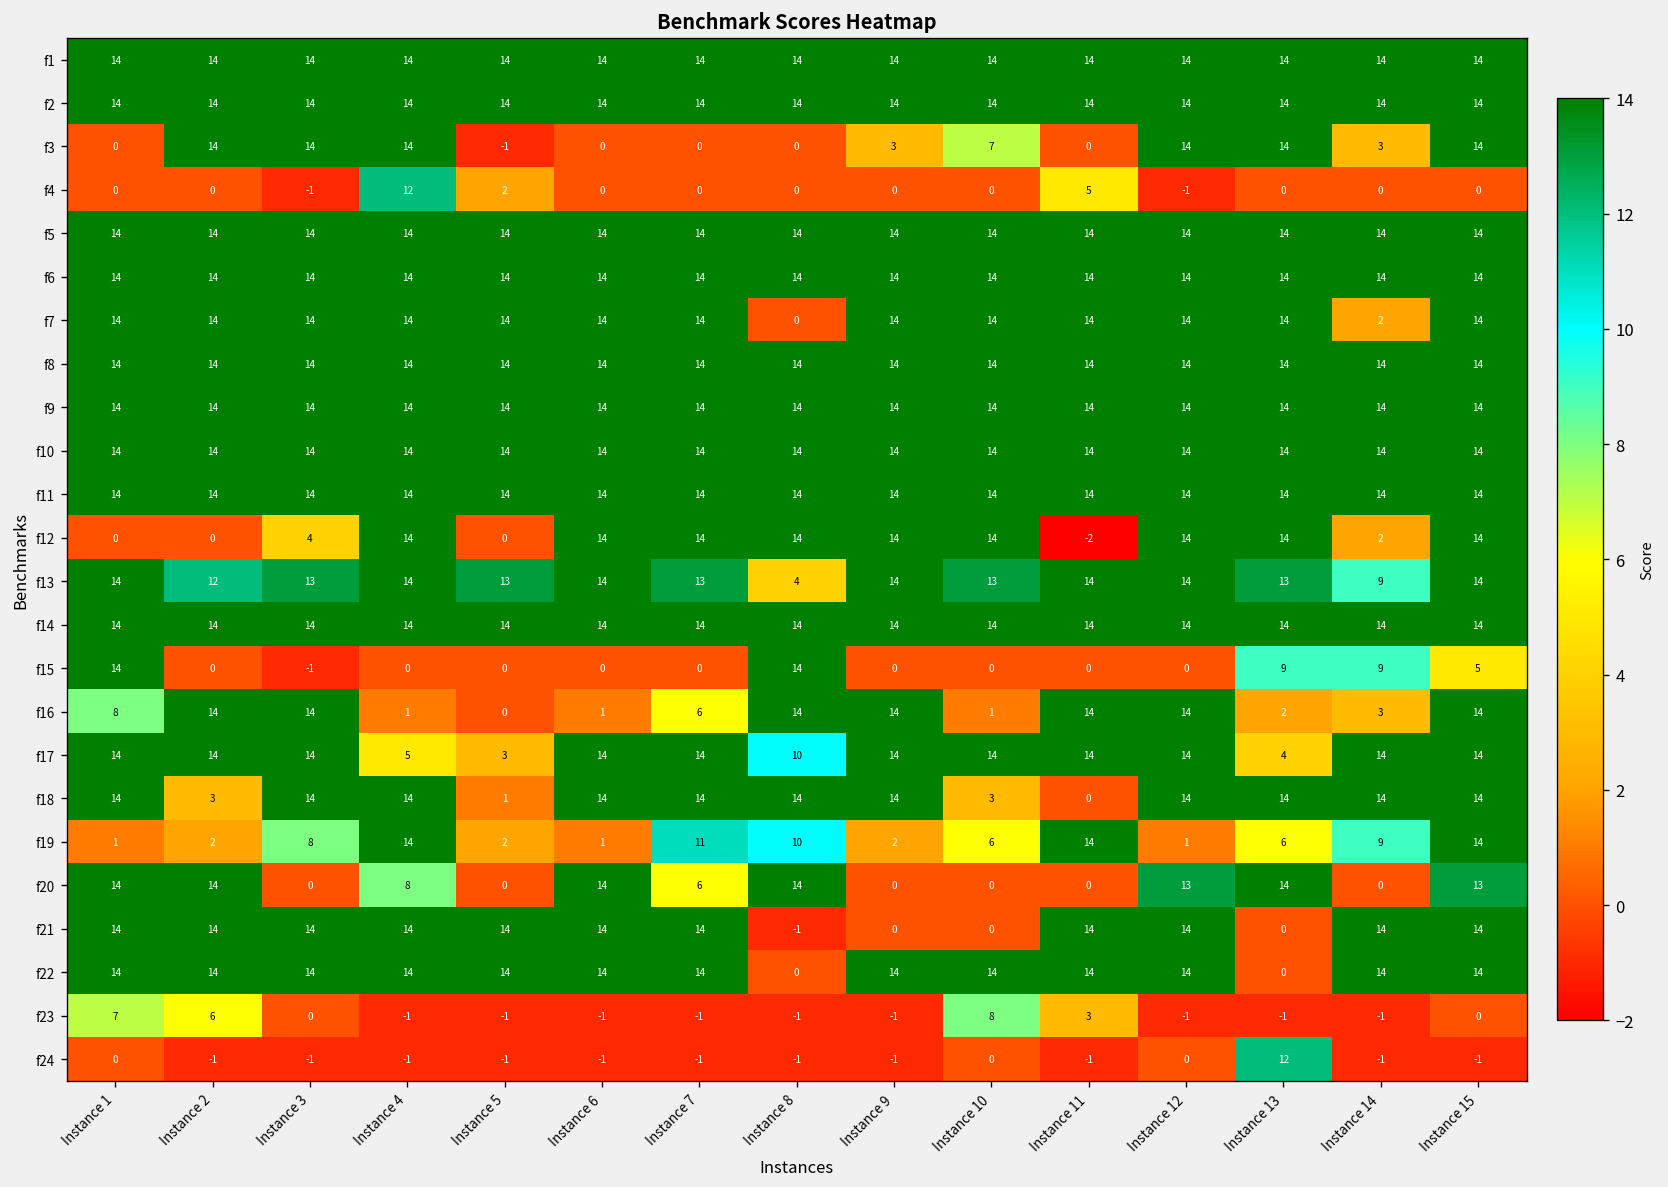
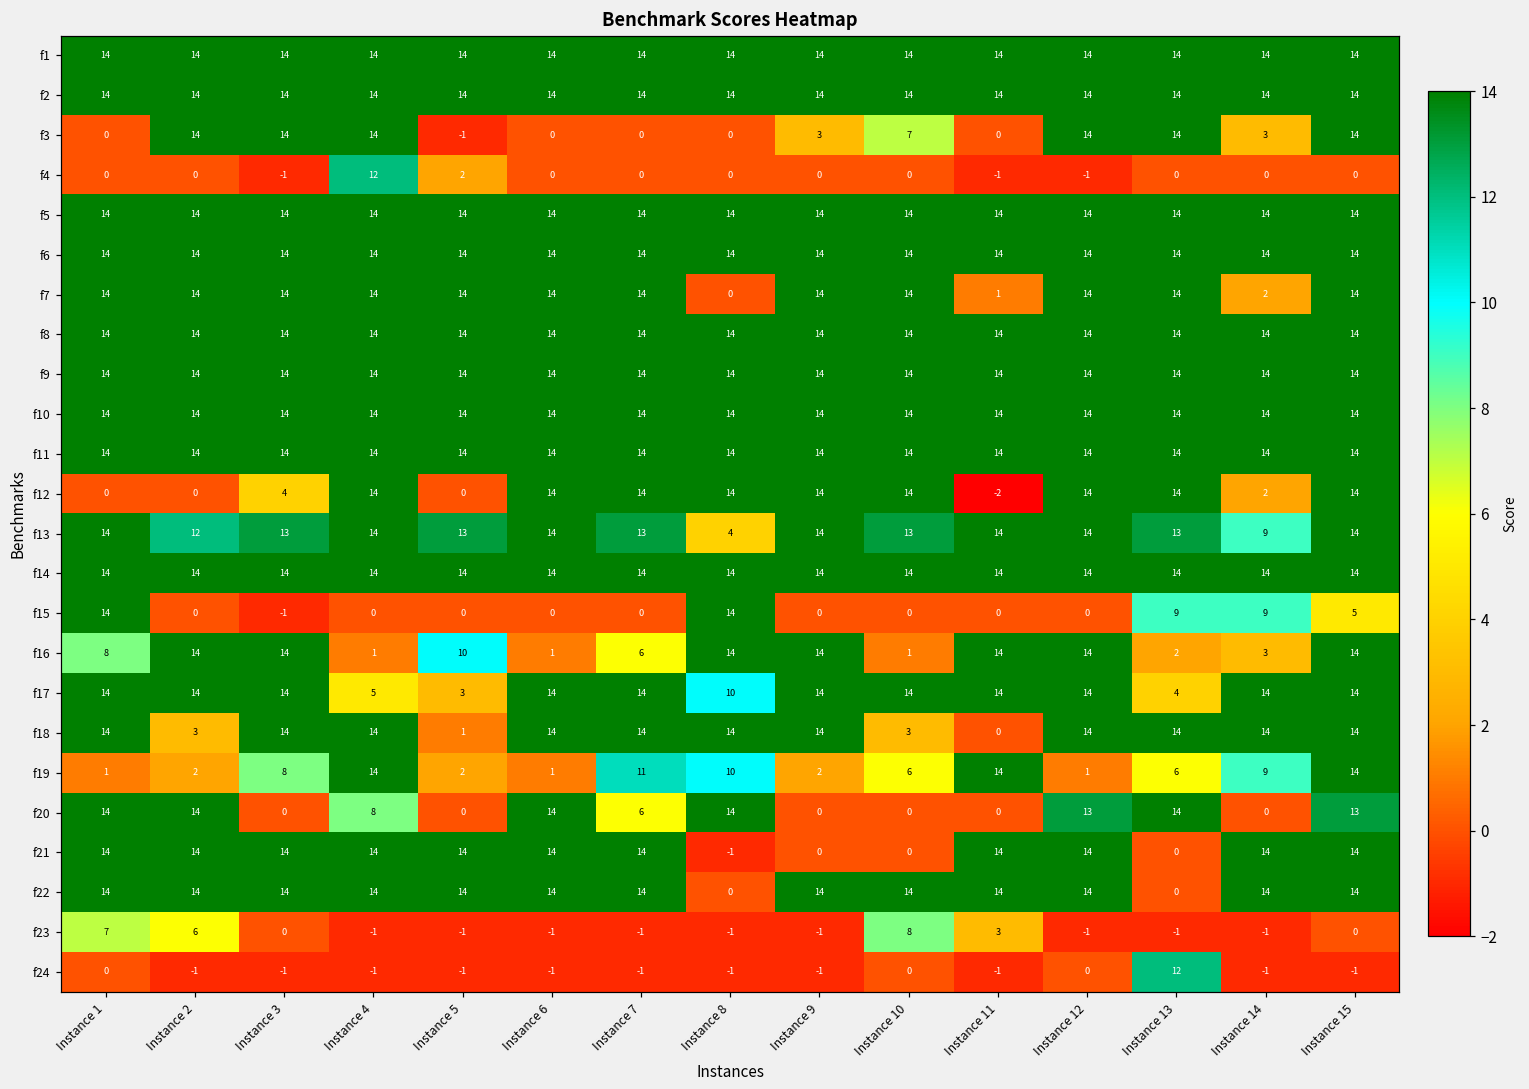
f4, Instance 11: 5 -> -1
f7, Instance 11: 14 -> 1
f16, Instance 5: 0 -> 10
